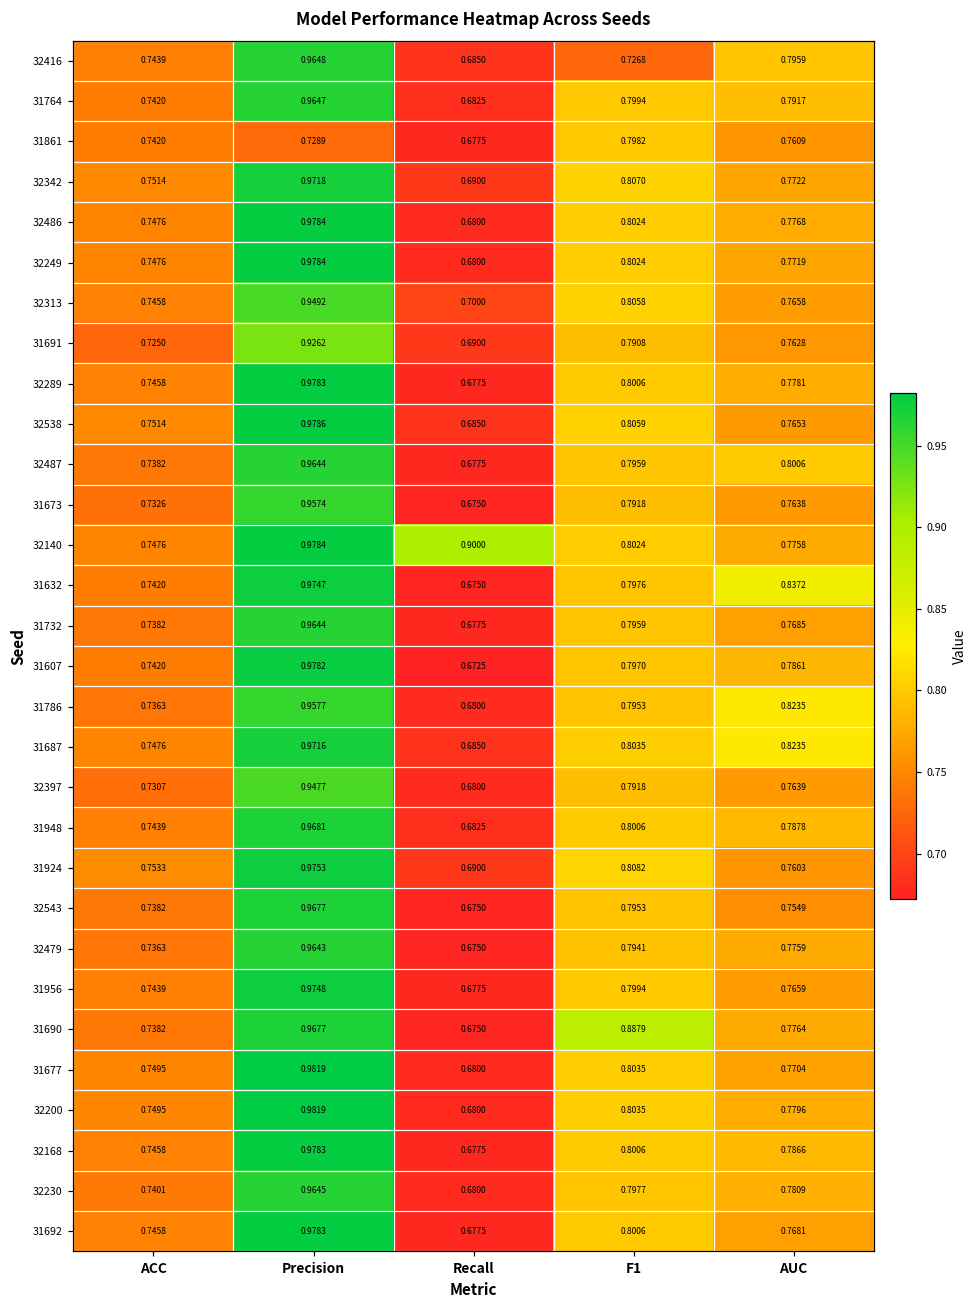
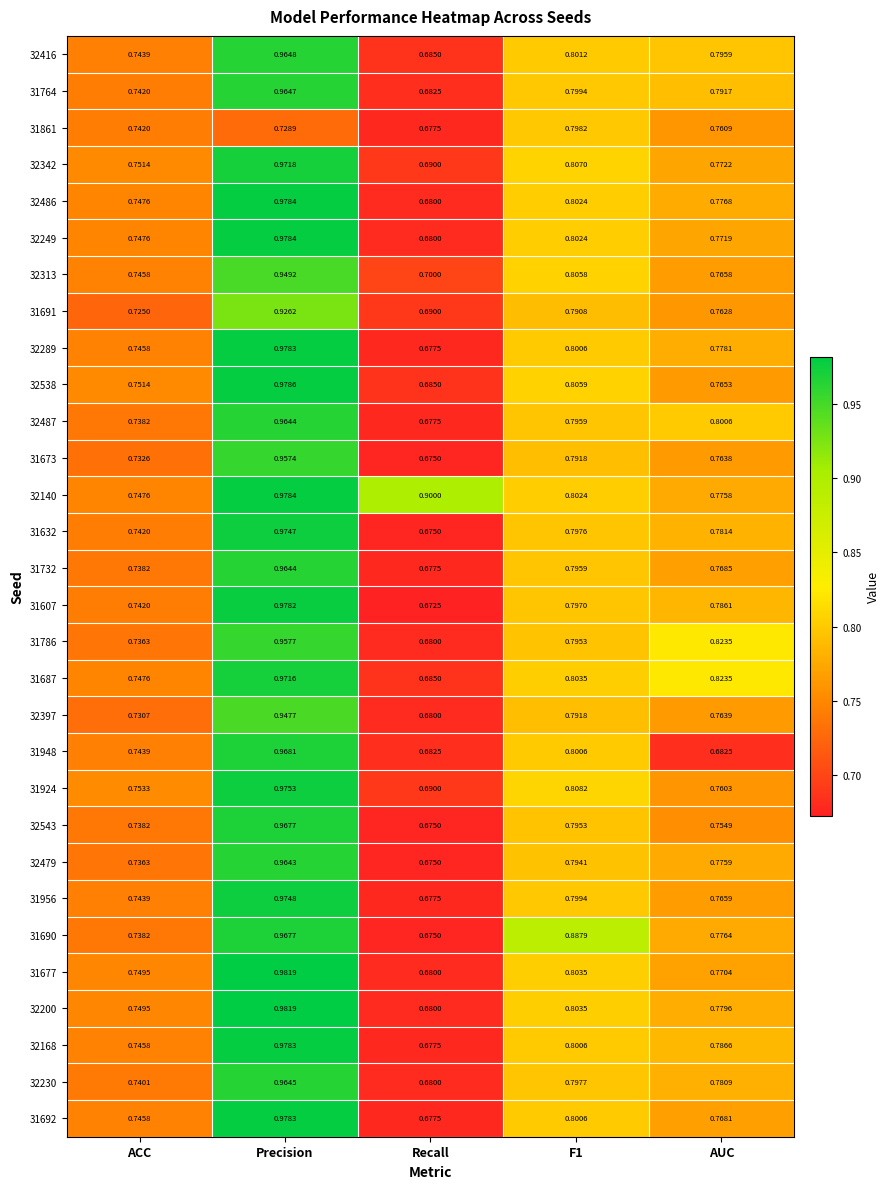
32416, F1: 0.7268 -> 0.8012
31632, AUC: 0.8372 -> 0.7814
31948, AUC: 0.7878 -> 0.6825
